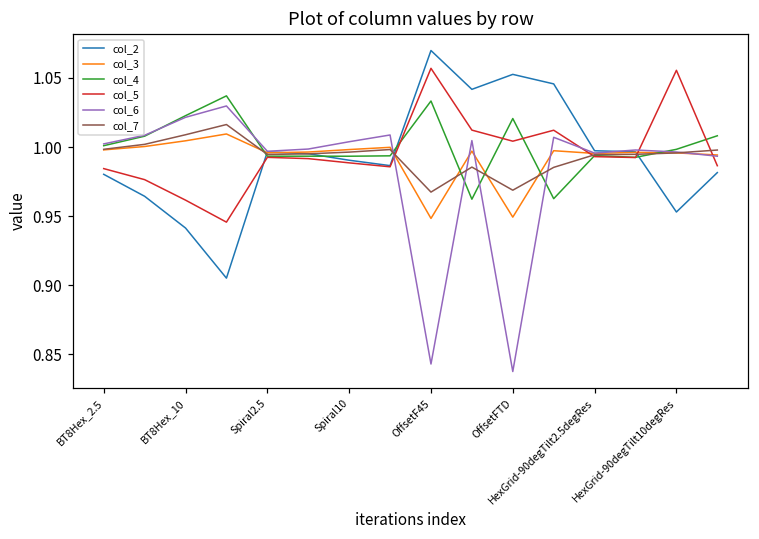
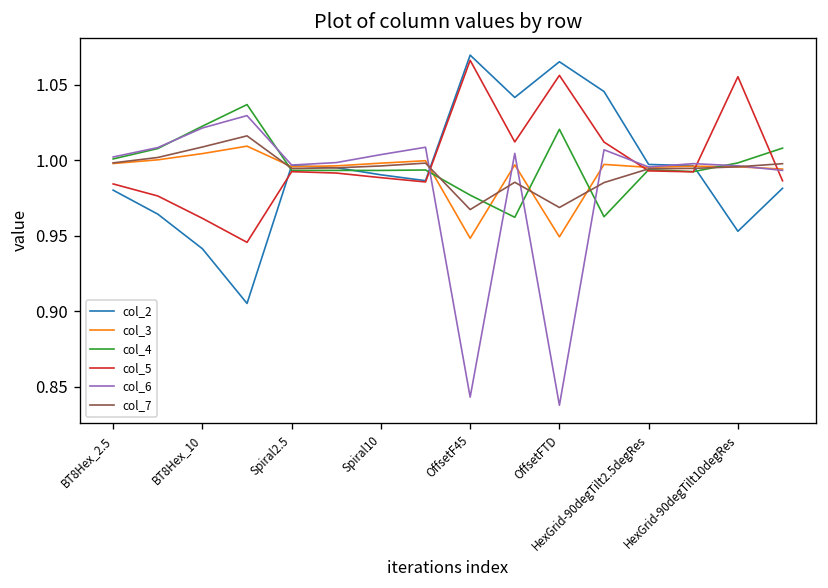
col_4, OffsetF45: 1.033 -> 0.977
col_5, OffsetF45: 1.057 -> 1.066
col_2, OffsetFTD: 1.053 -> 1.065
col_5, OffsetFTD: 1.004 -> 1.056
